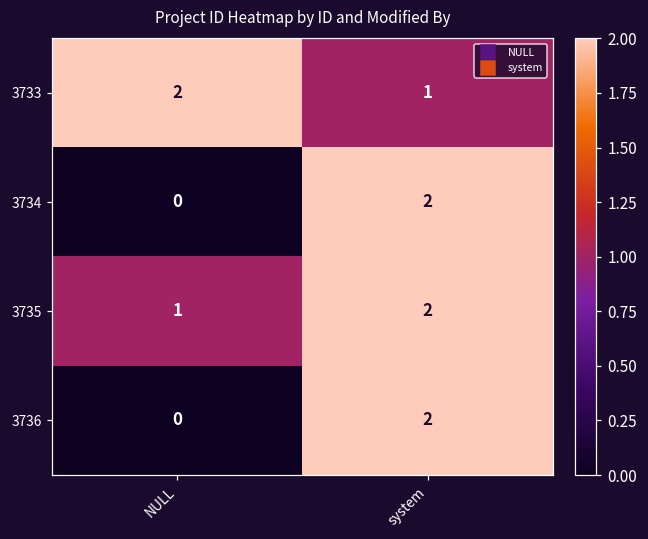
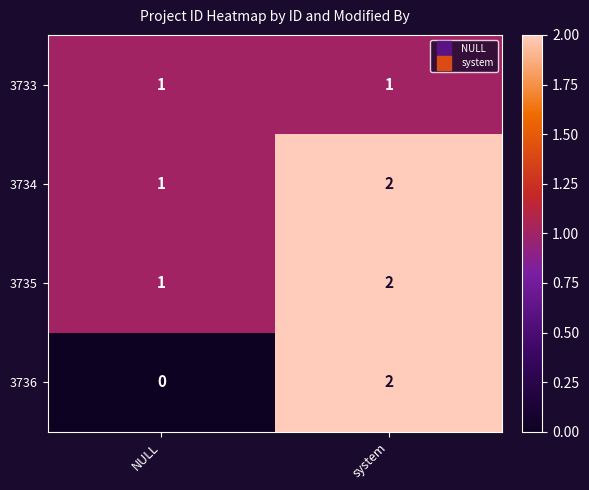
3733, NULL: 2 -> 1
3734, NULL: 0 -> 1
